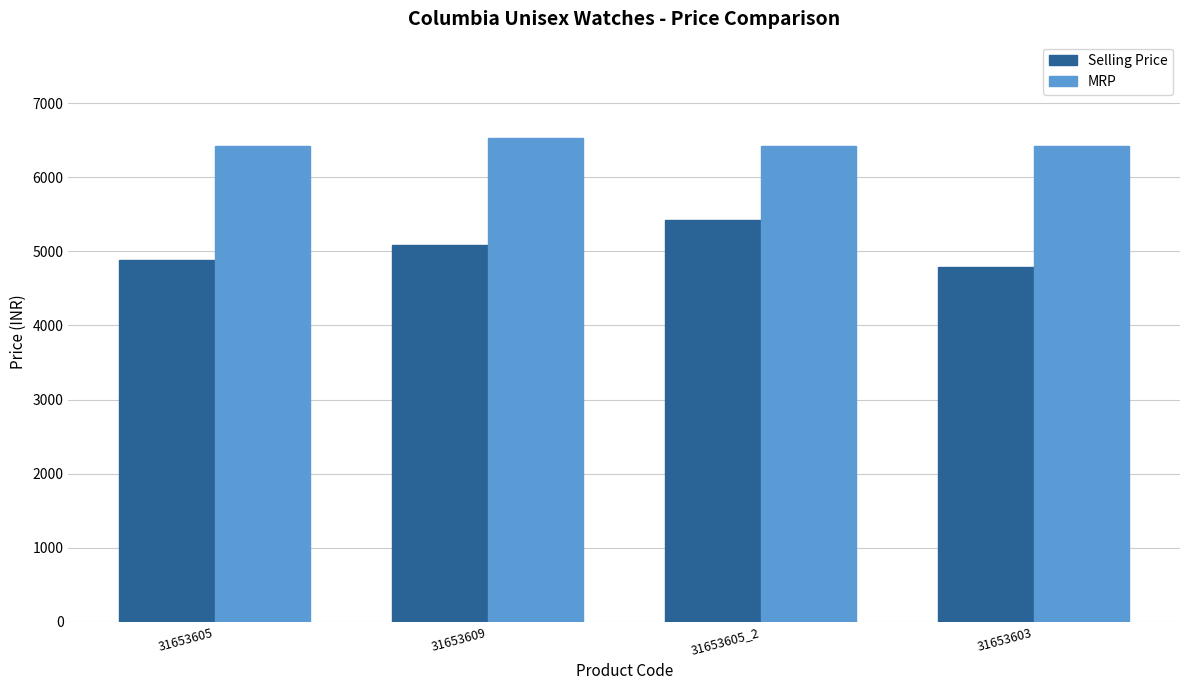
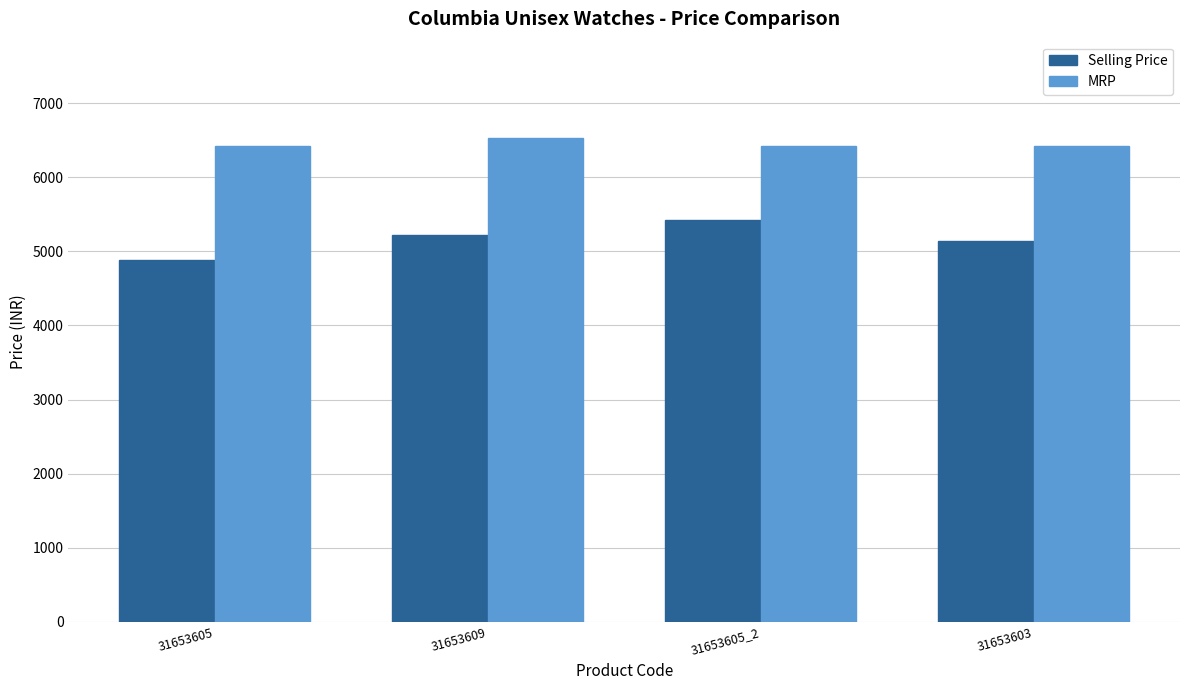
Selling Price, 31653609: 5100 -> 5200
Selling Price, 31653603: 4800 -> 5100
